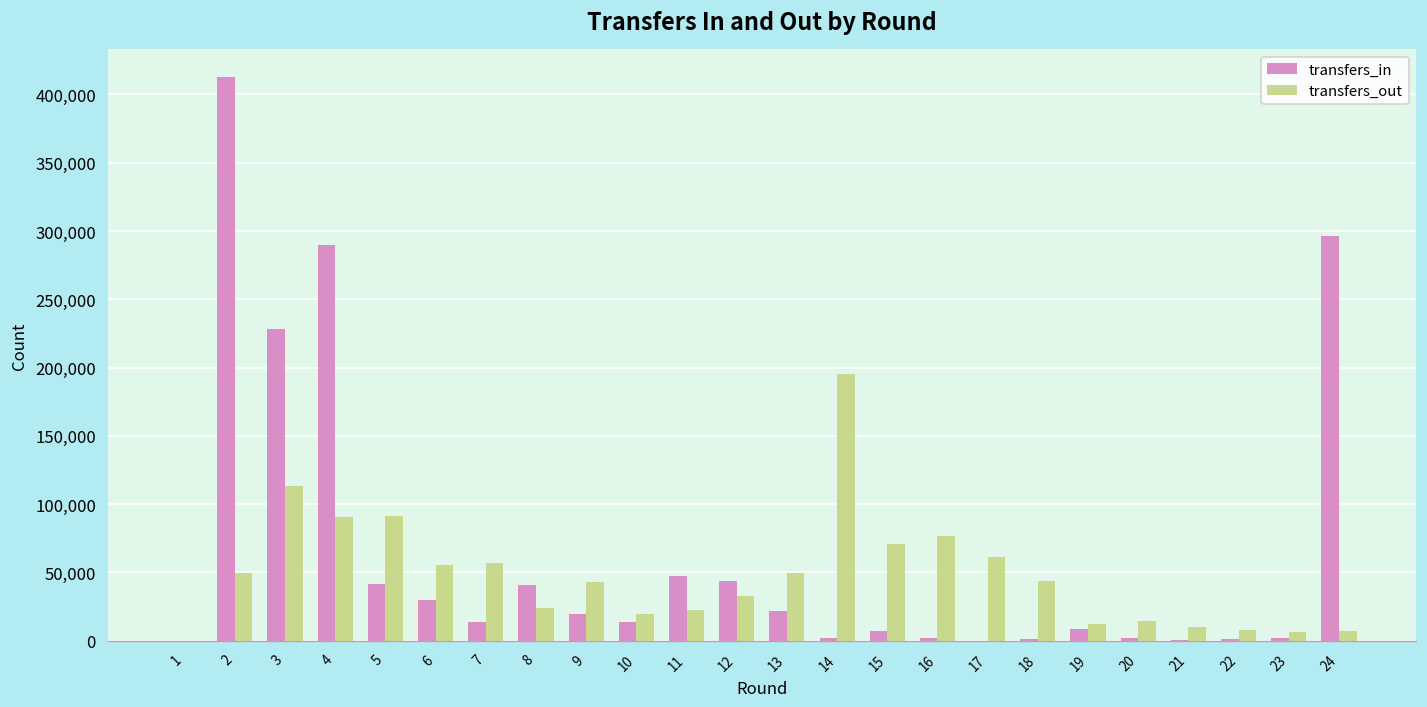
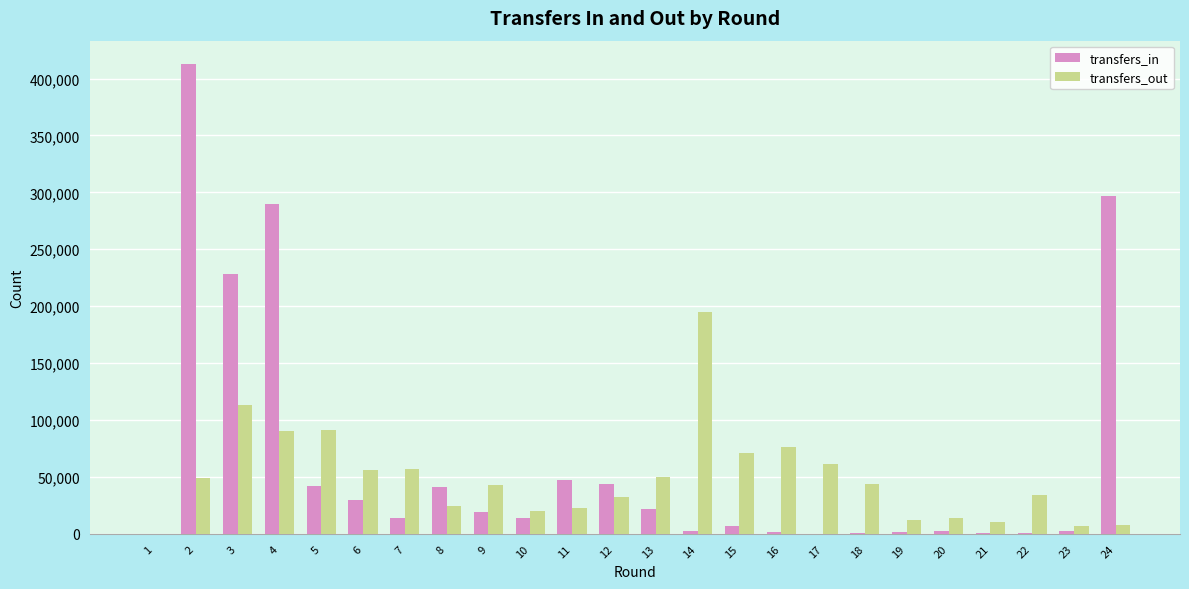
transfers_in, 19: 9,000 -> 1,000
transfers_out, 22: 8,000 -> 34,000
